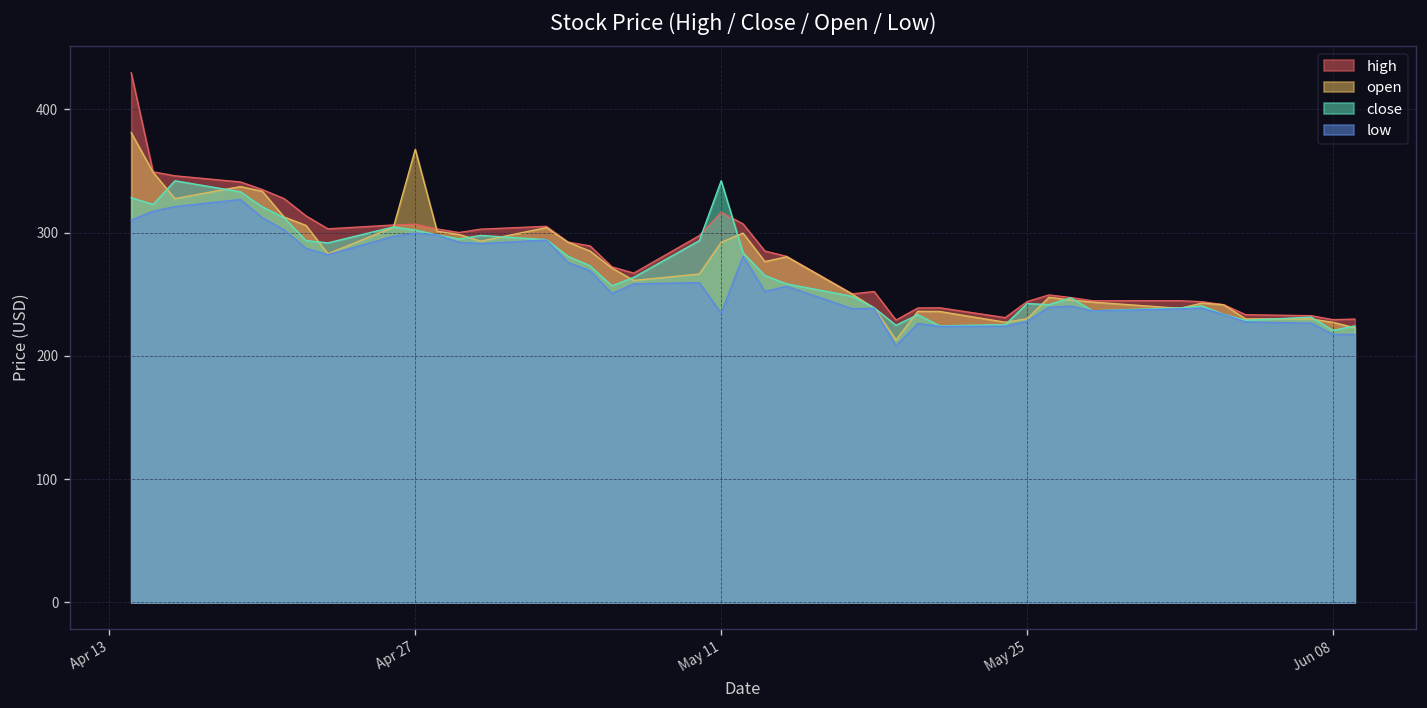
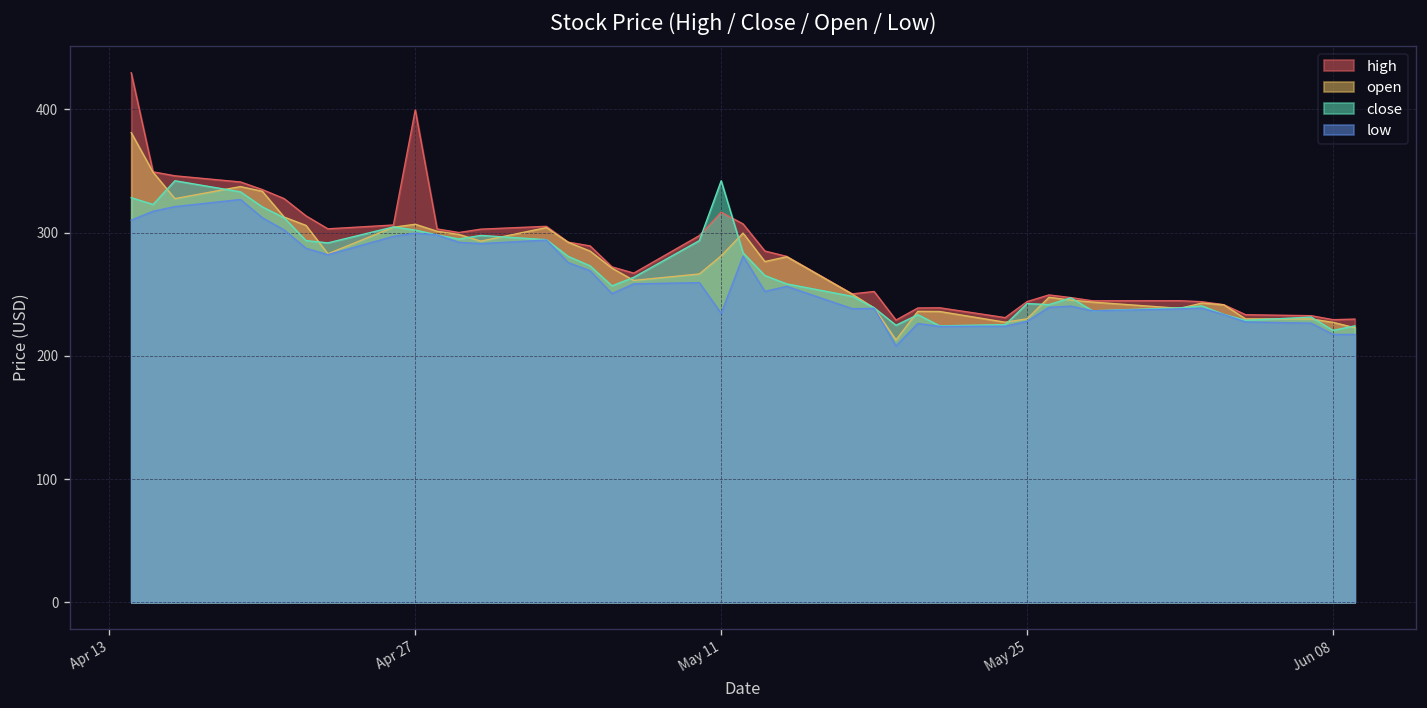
high, Apr 27: 307 -> 399
open, Apr 27: 367 -> 307
open, May 11: 292 -> 281
